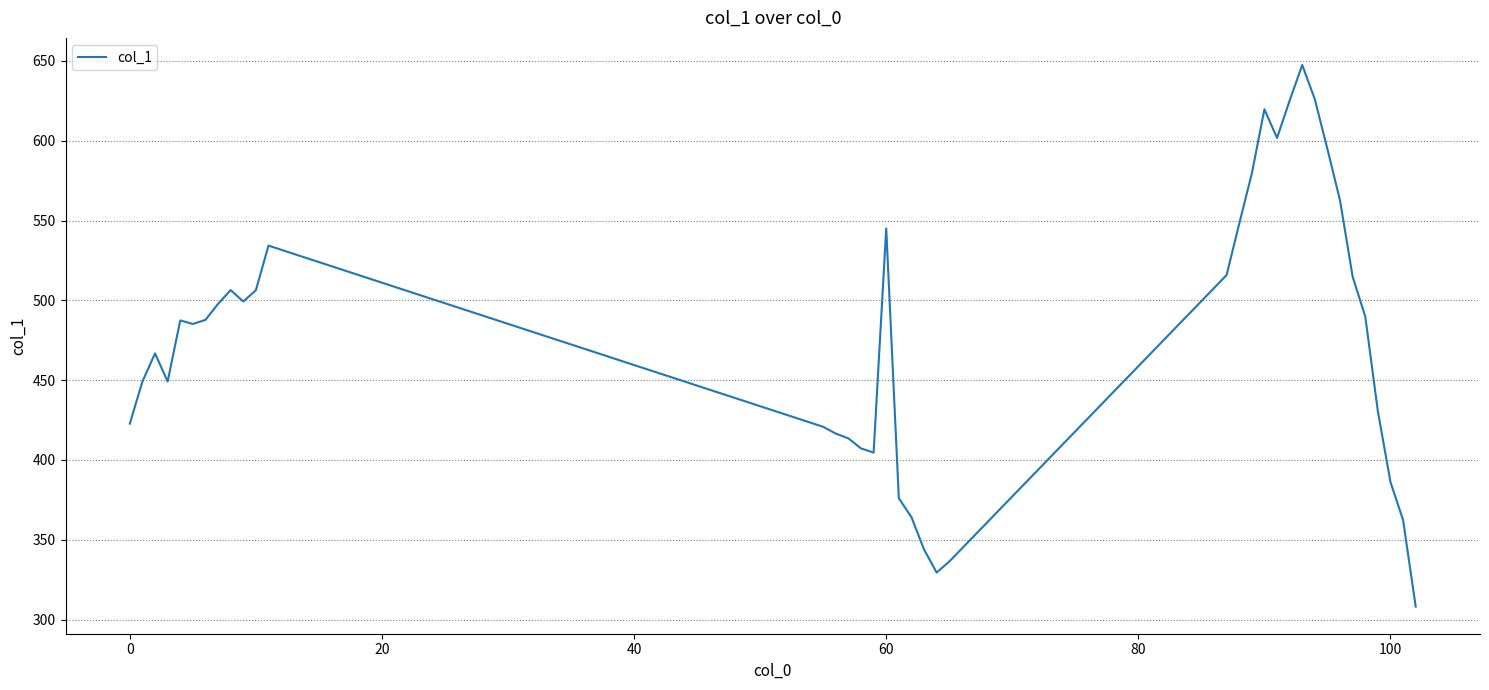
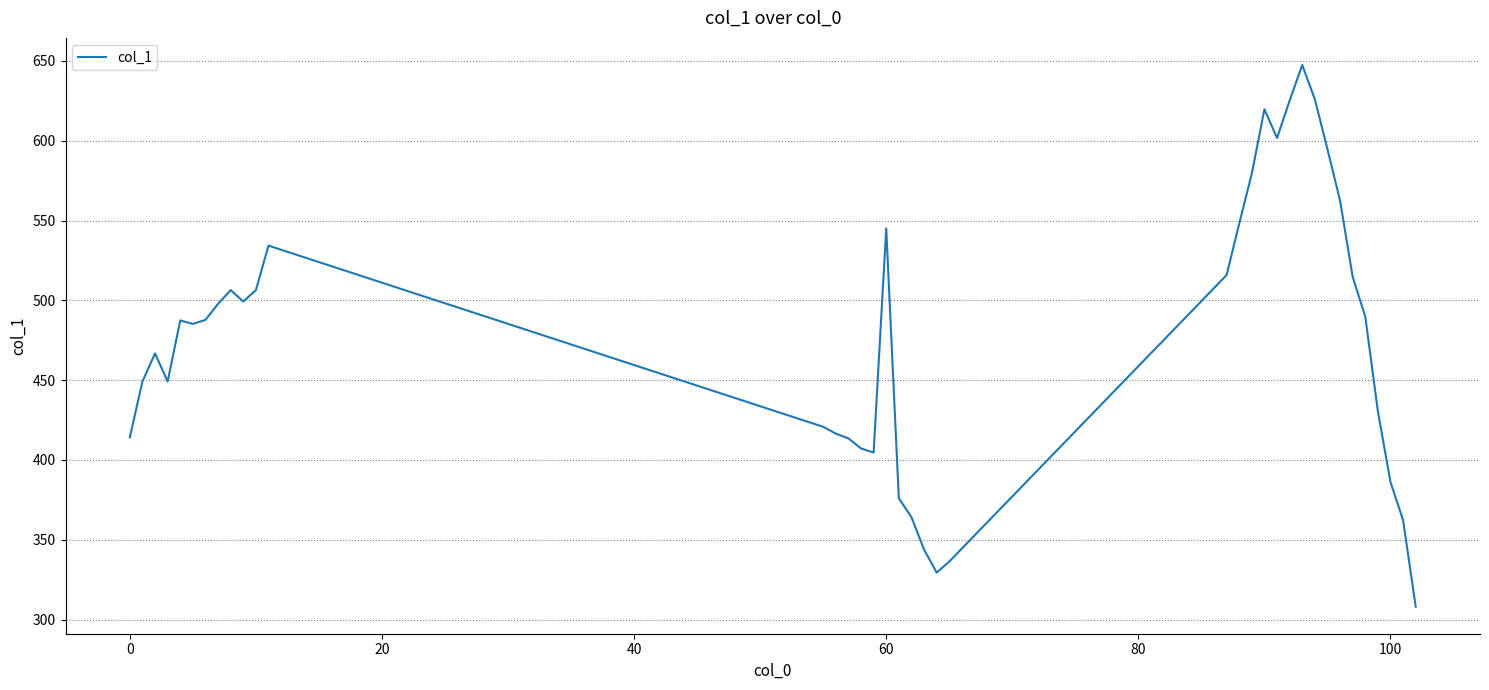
0: 423 -> 414
